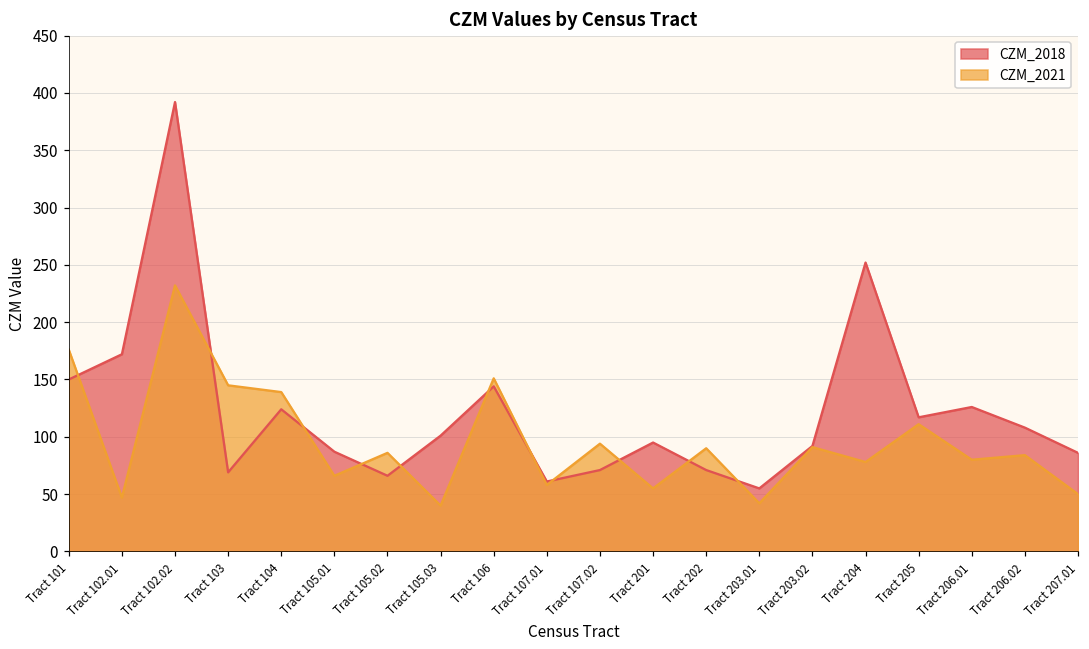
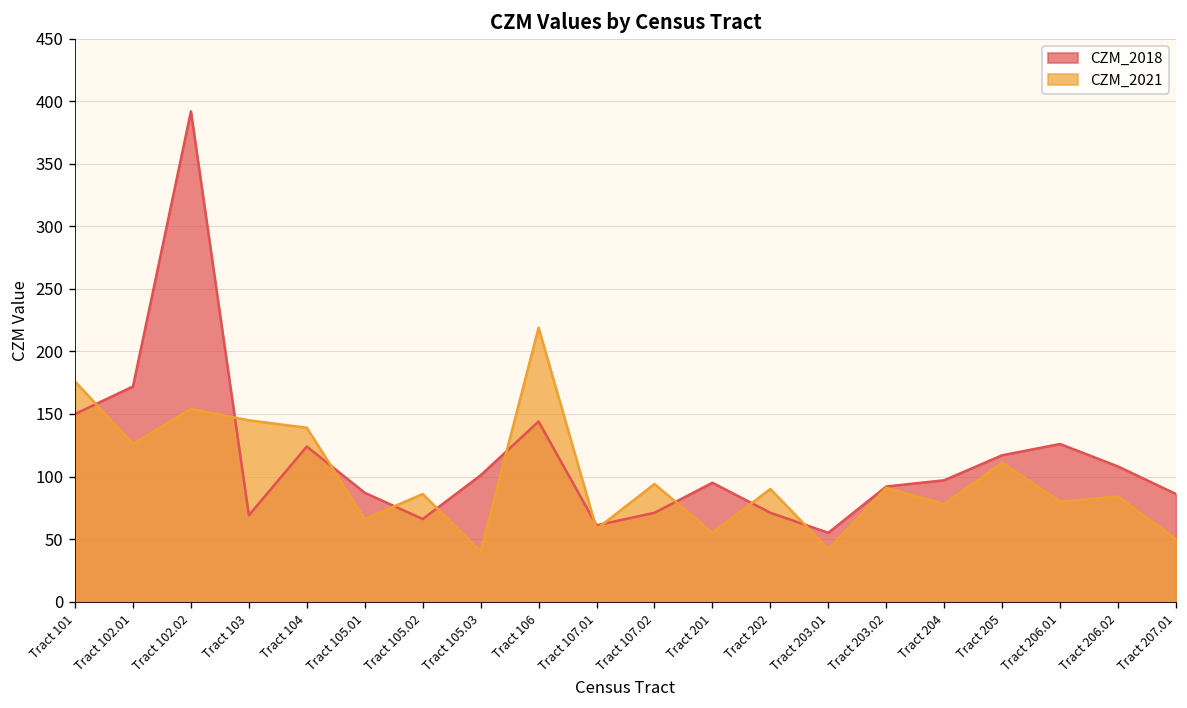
CZM_2021, Tract 102.01: 47 -> 126
CZM_2021, Tract 102.02: 232 -> 154
CZM_2021, Tract 106: 151 -> 219
CZM_2018, Tract 204: 252 -> 97
